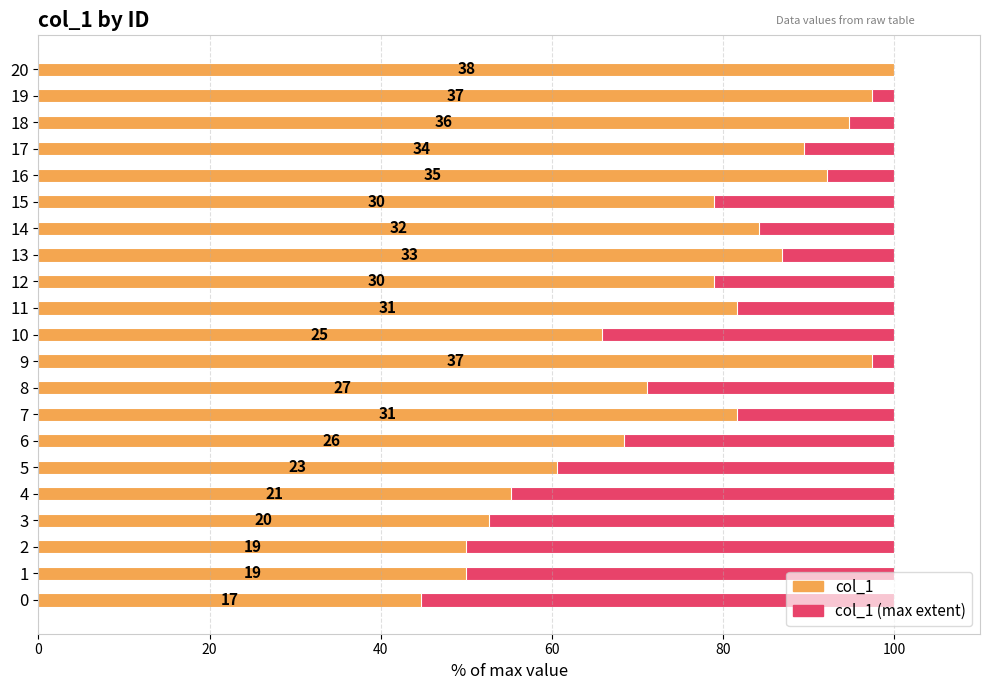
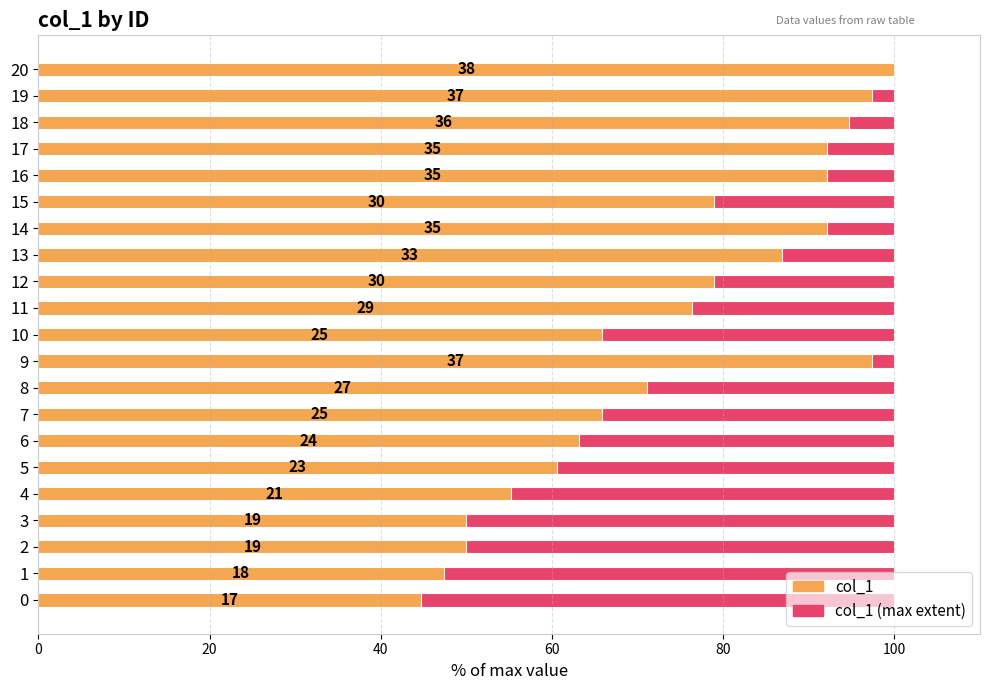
col_1, 17: 34 -> 35
col_1, 14: 32 -> 35
col_1, 11: 31 -> 29
col_1, 7: 31 -> 25
col_1, 6: 26 -> 24
col_1, 3: 20 -> 19
col_1, 1: 19 -> 18
